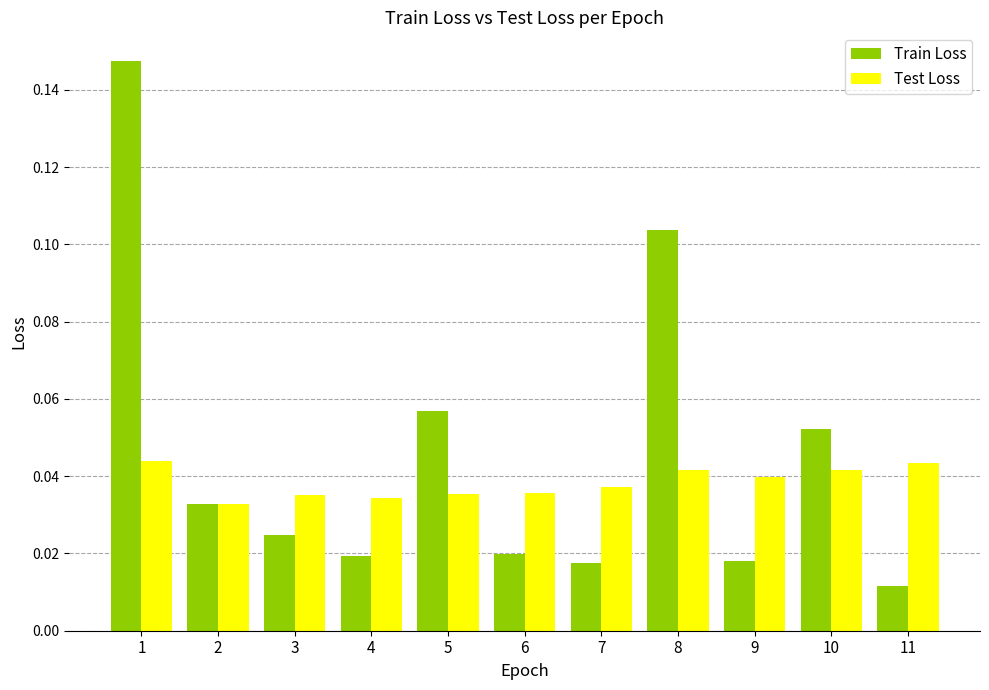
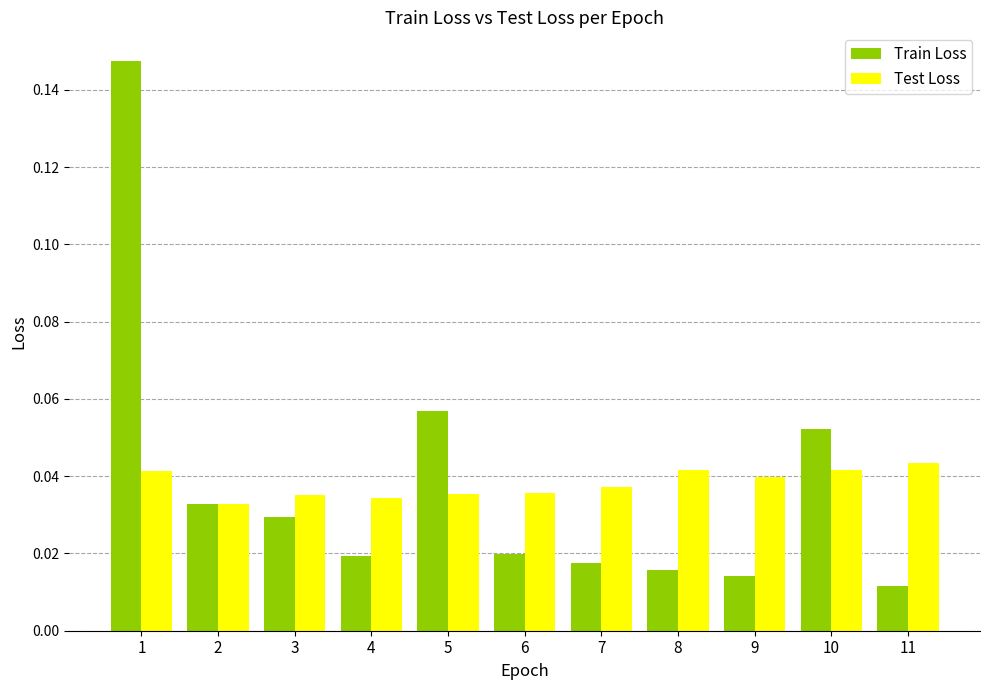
Test Loss, 1: 0.044 -> 0.041
Train Loss, 3: 0.025 -> 0.030
Train Loss, 8: 0.104 -> 0.016
Train Loss, 9: 0.018 -> 0.014
